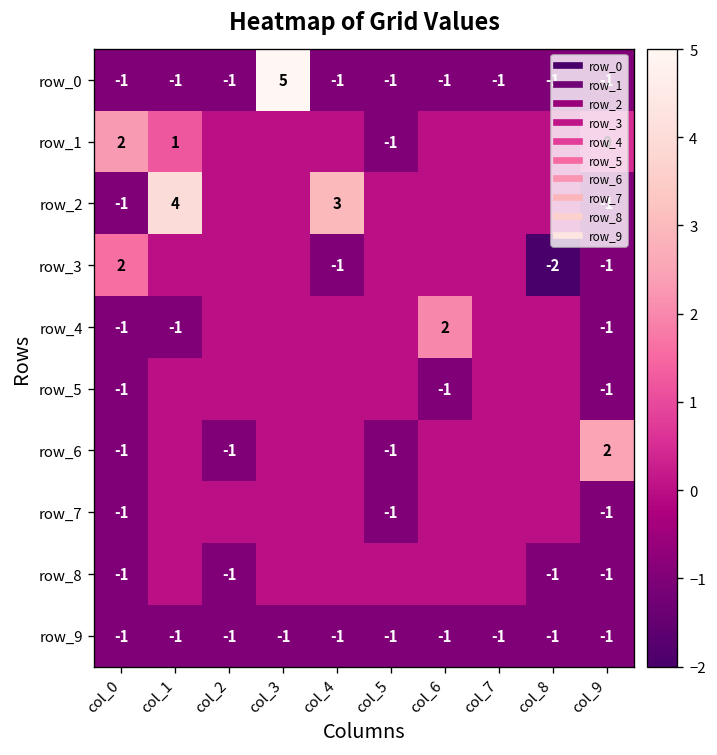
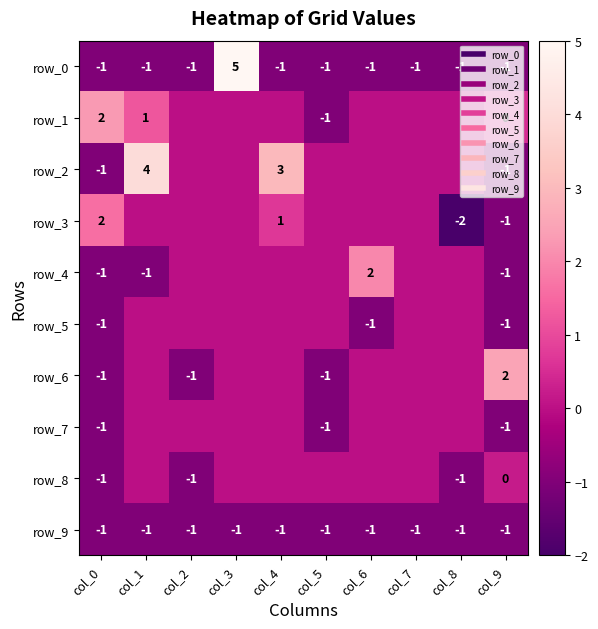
row_3, col_4: -1 -> 1
row_8, col_9: -1 -> 0
